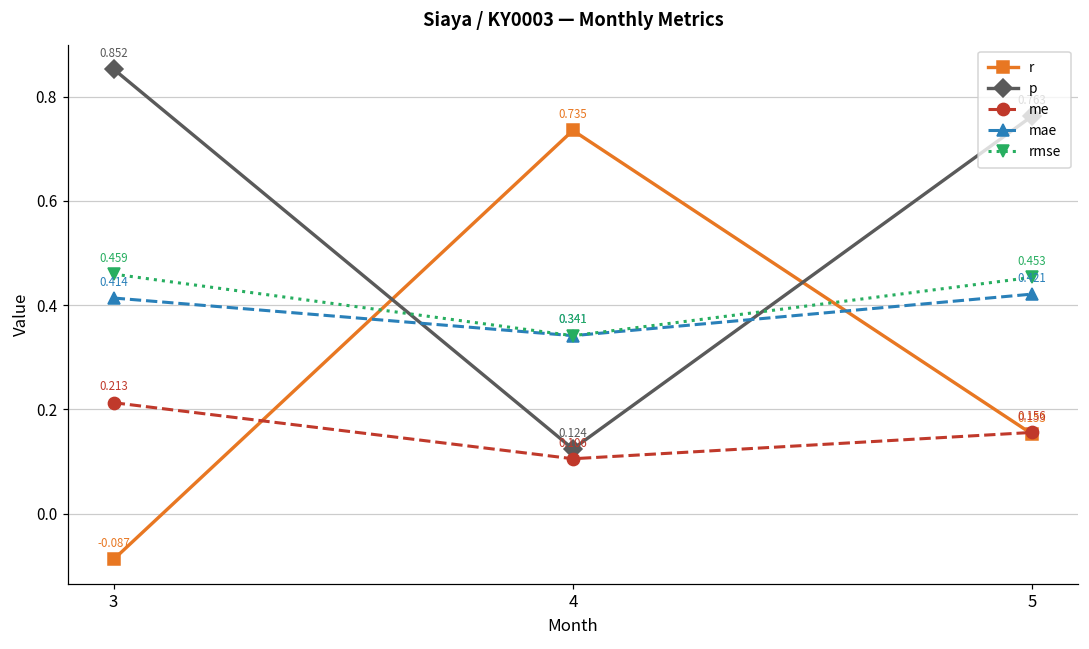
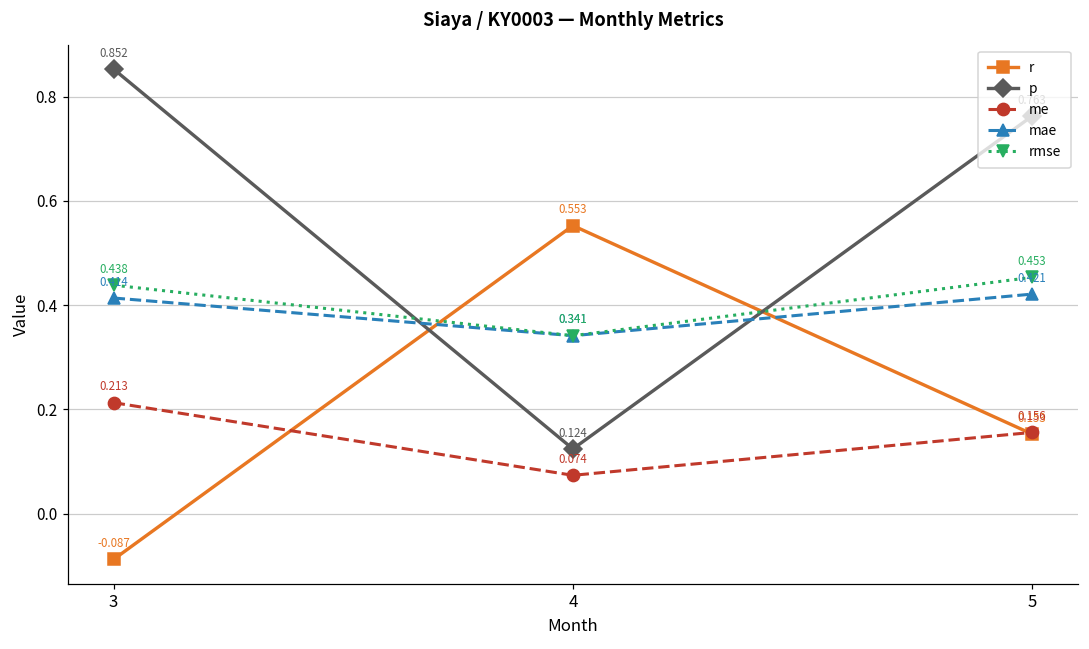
rmse, 3: 0.459 -> 0.438
r, 4: 0.735 -> 0.553
me, 4: 0.106 -> 0.074
